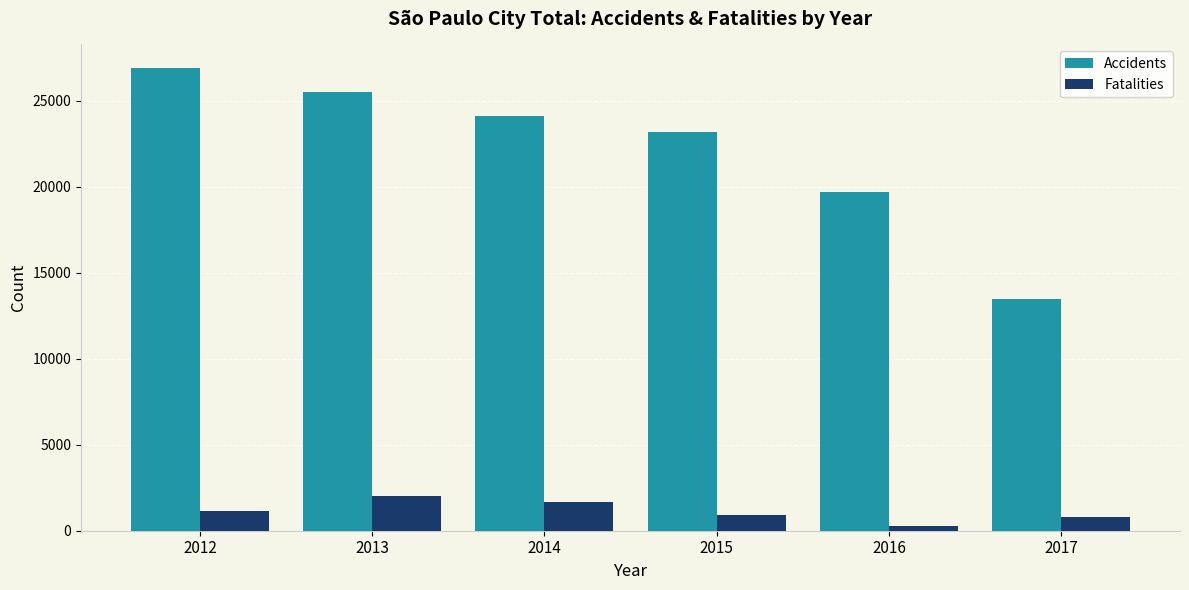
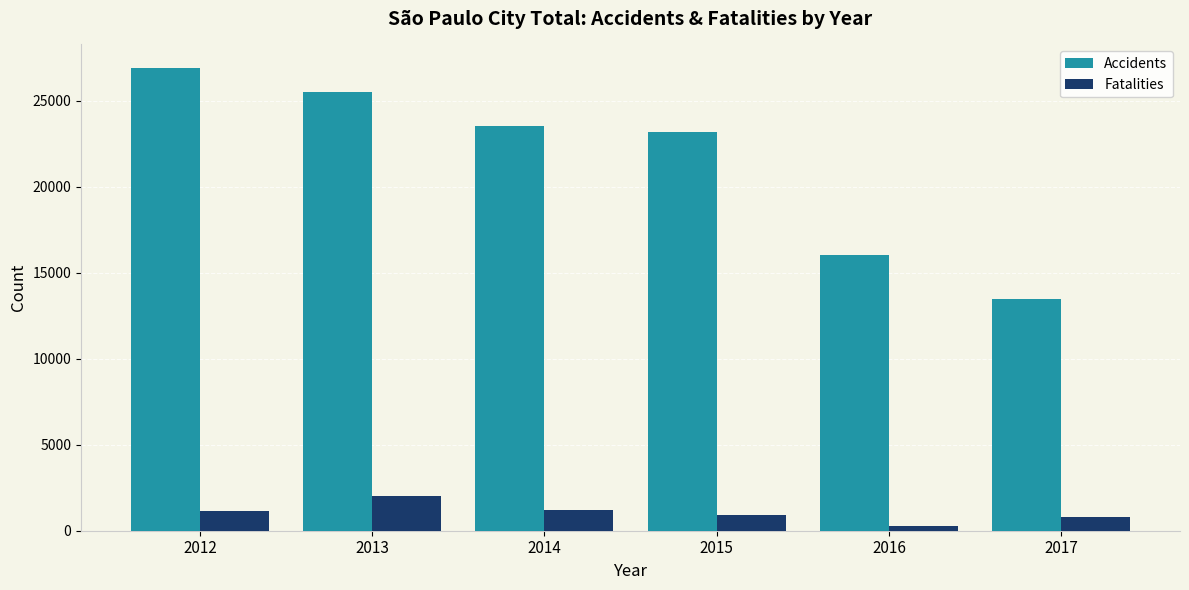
Accidents, 2014: 24100 -> 23500
Fatalities, 2014: 1700 -> 1200
Accidents, 2016: 19700 -> 16100
